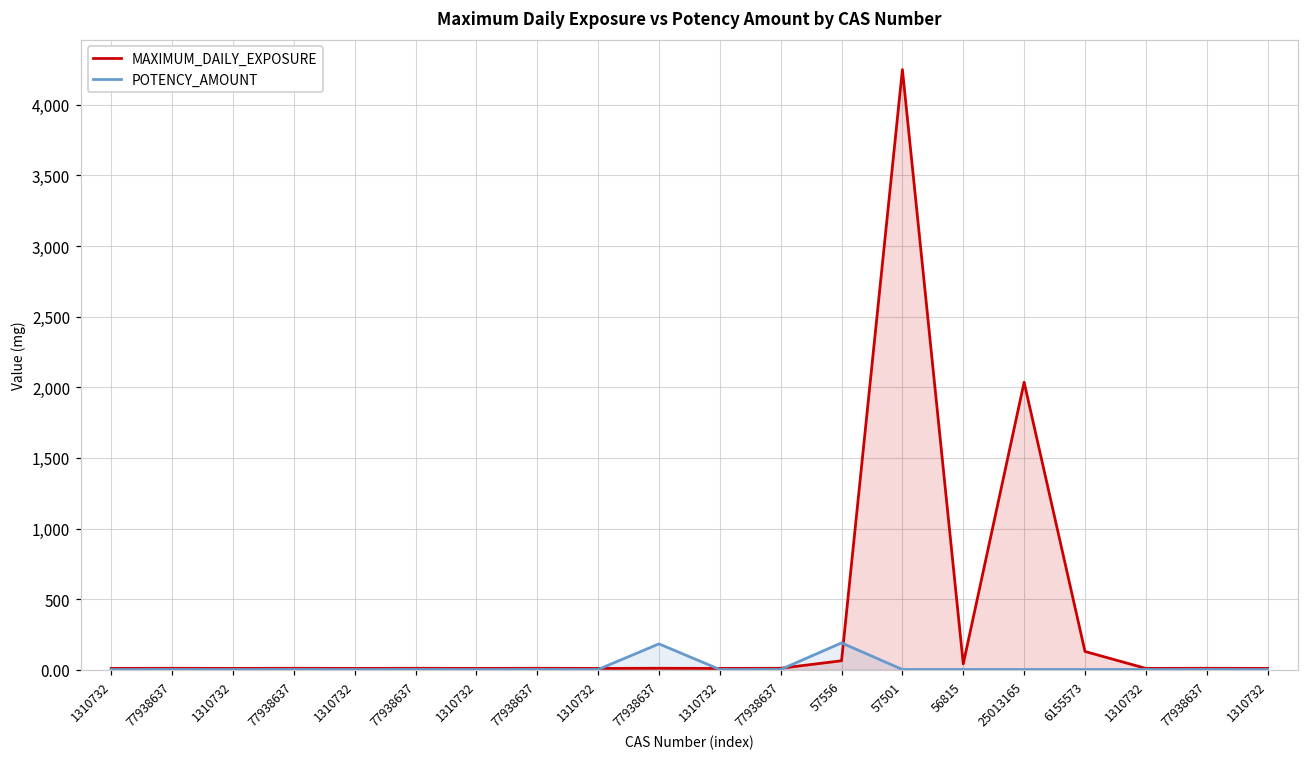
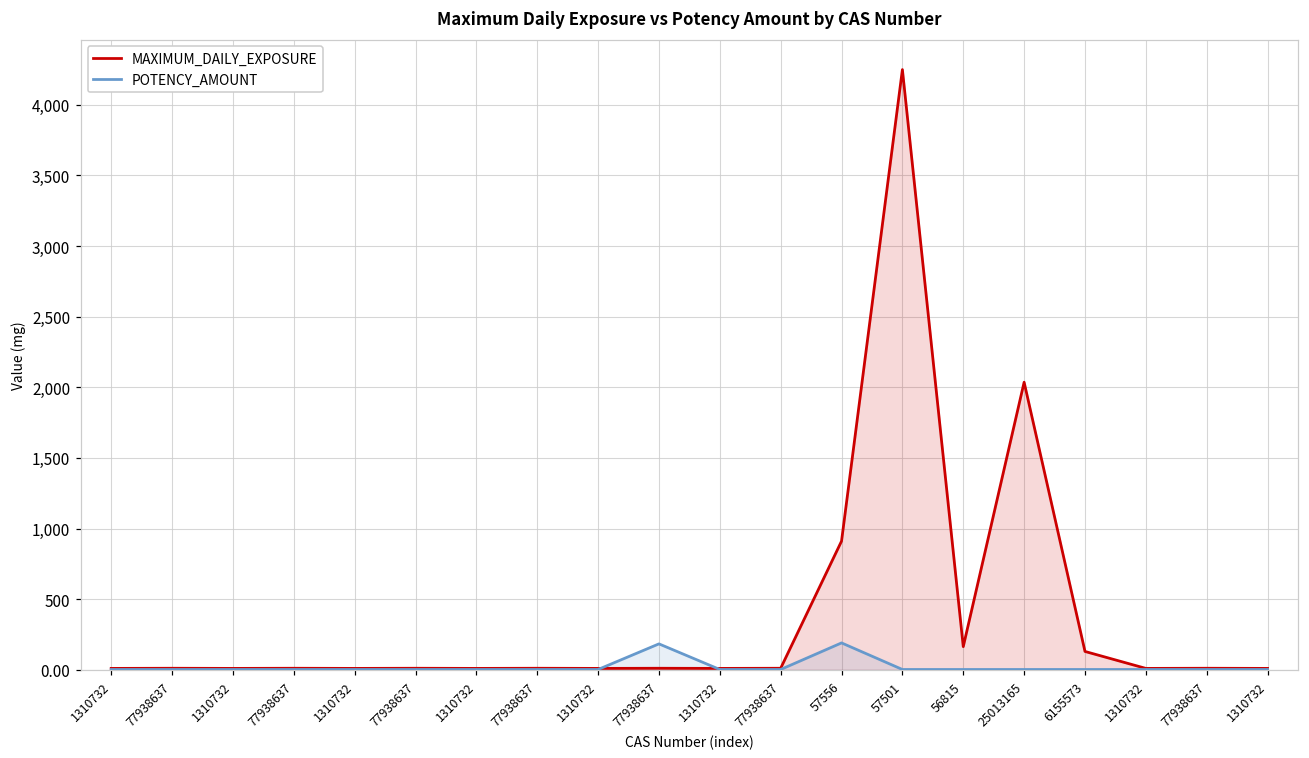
MAXIMUM_DAILY_EXPOSURE, 57556: 60 -> 910
MAXIMUM_DAILY_EXPOSURE, 56815: 40 -> 160
